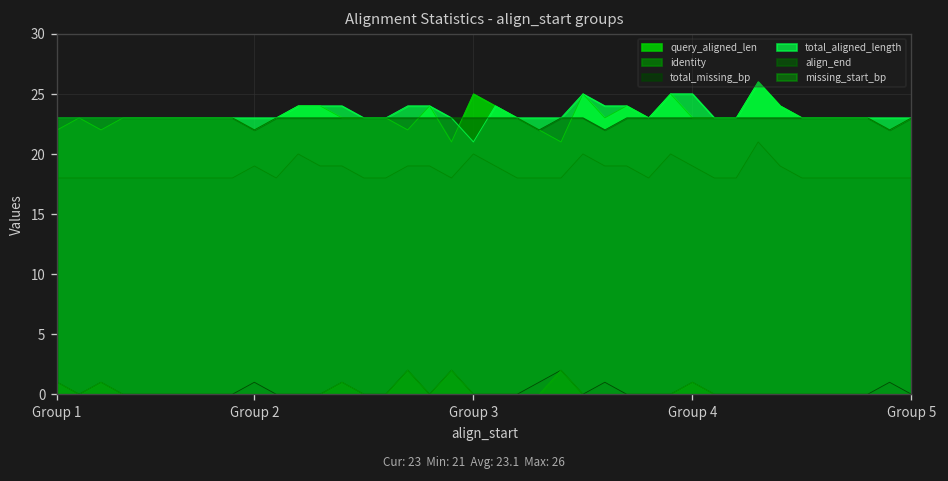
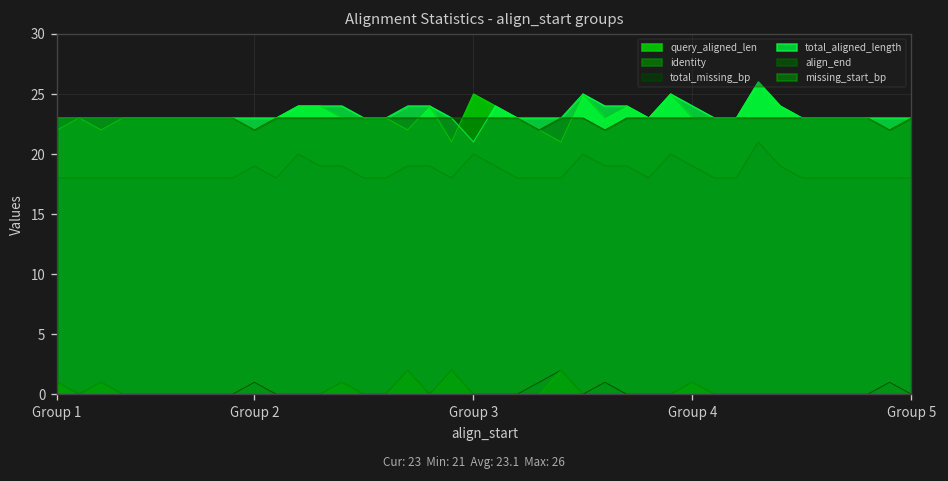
total_aligned_length, Group 4: 25 -> 24
